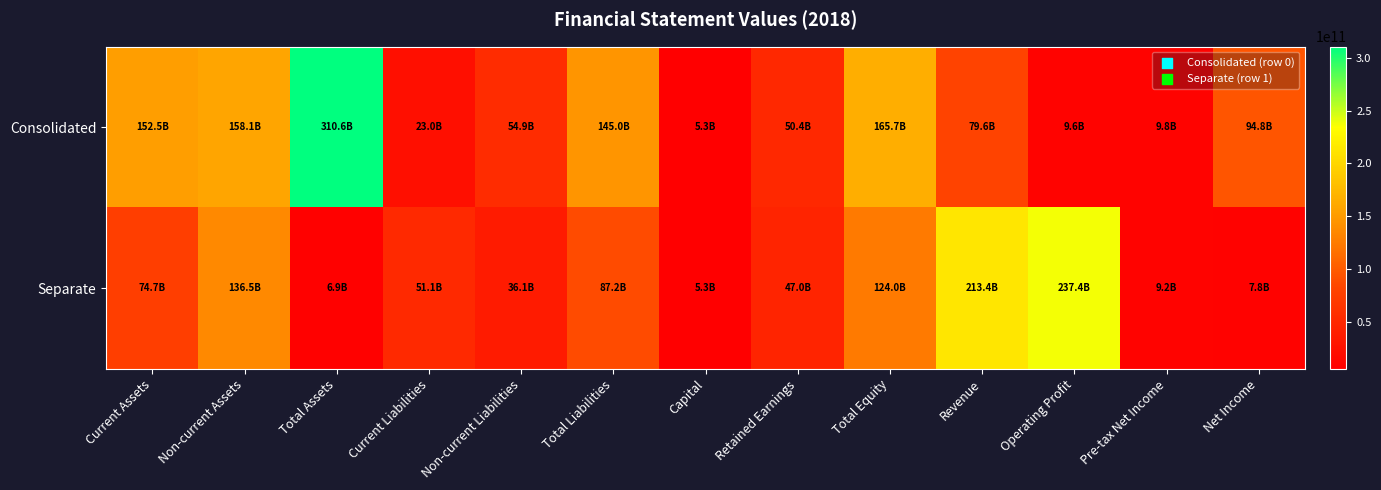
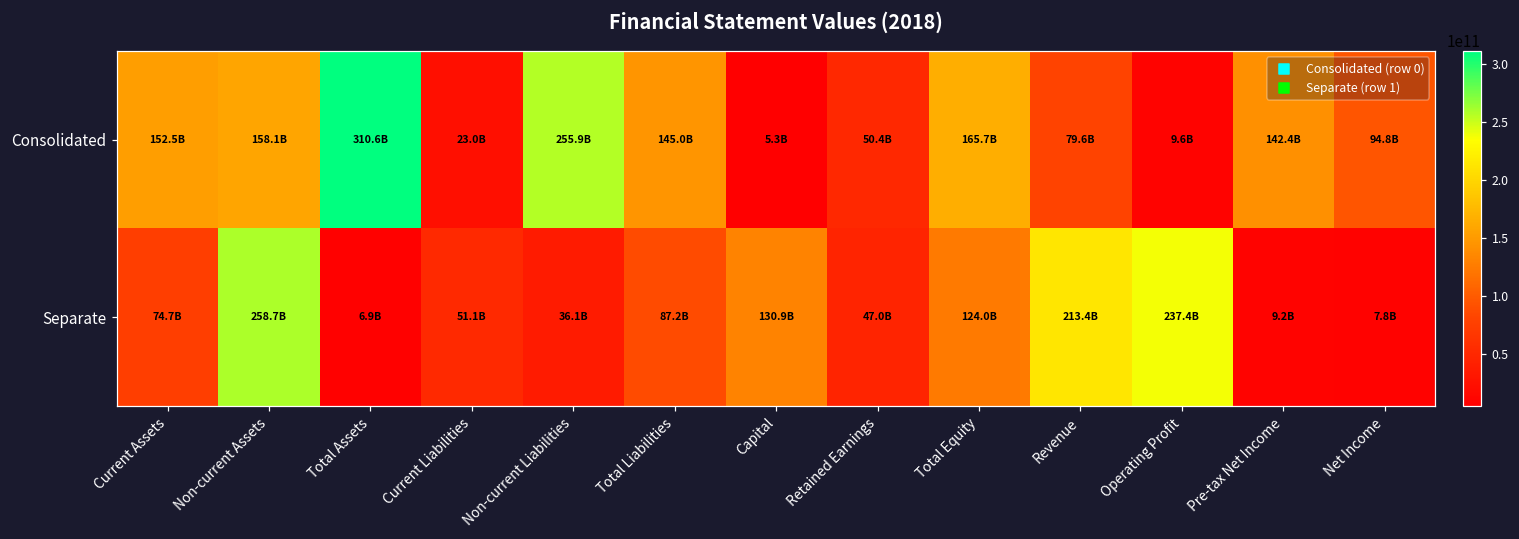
Consolidated, Non-current Liabilities: 54.9B -> 255.9B
Consolidated, Pre-tax Net Income: 9.8B -> 142.4B
Separate, Non-current Assets: 136.5B -> 258.7B
Separate, Capital: 5.3B -> 130.9B
